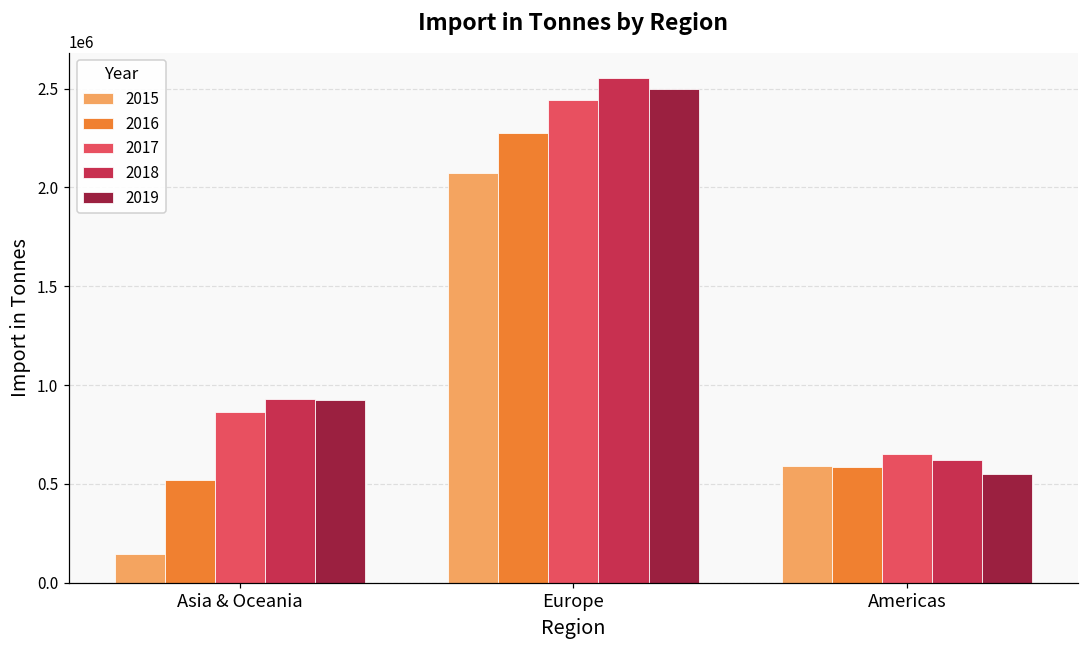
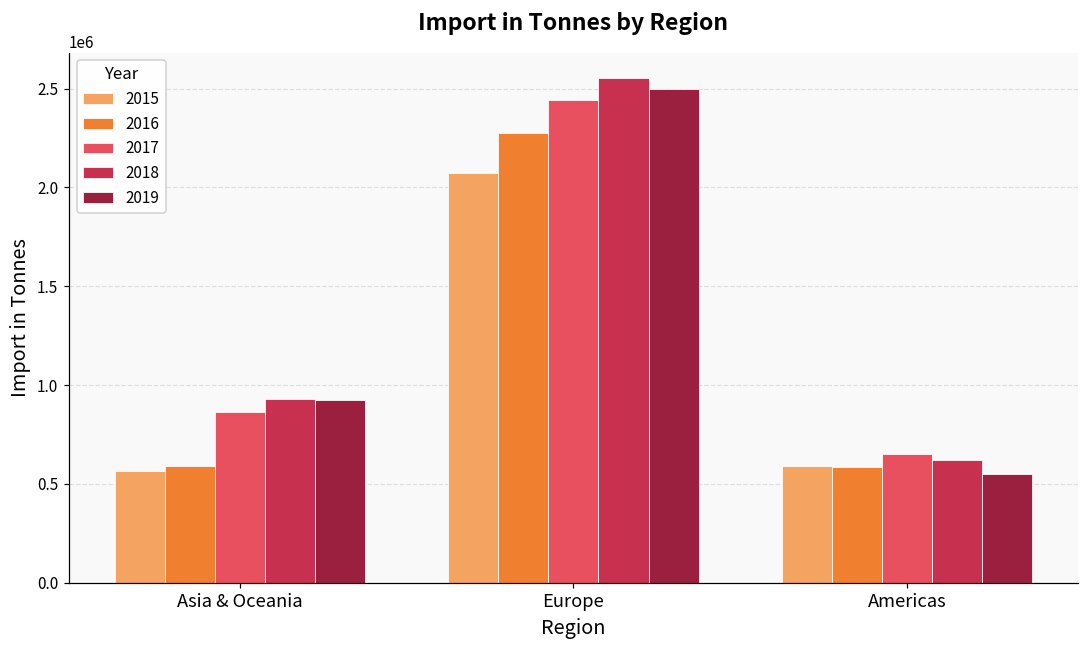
2015, Asia & Oceania: 140000 -> 570000
2016, Asia & Oceania: 520000 -> 590000
